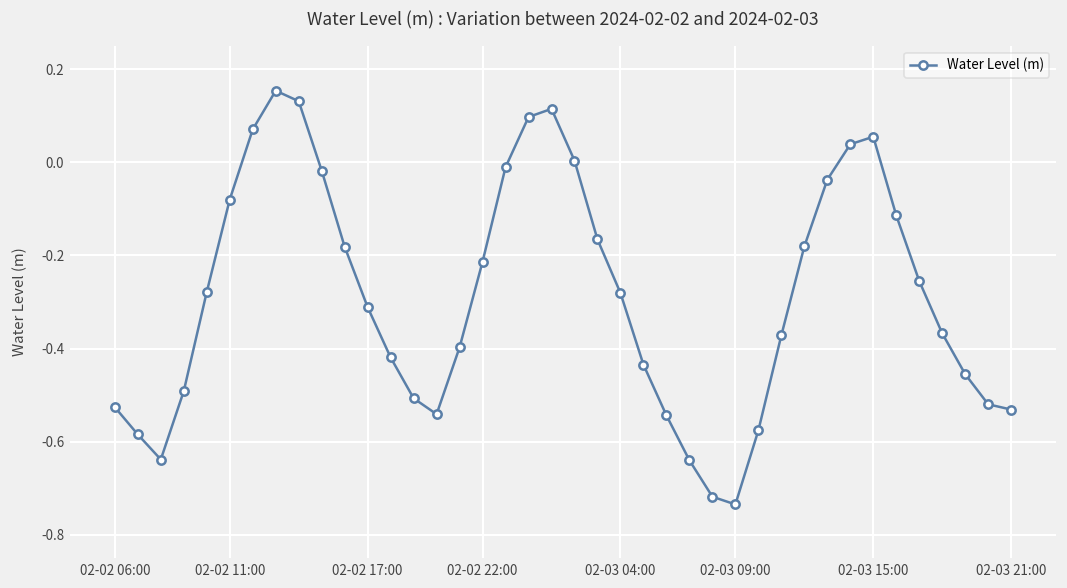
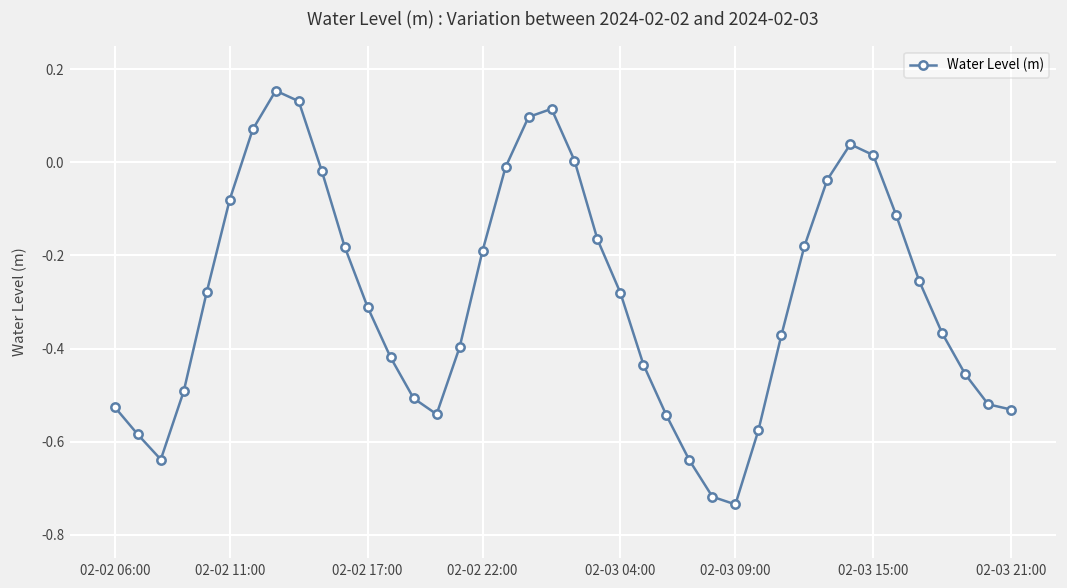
02-02 22:00: -0.21 -> -0.19
02-03 15:00: 0.05 -> 0.02
